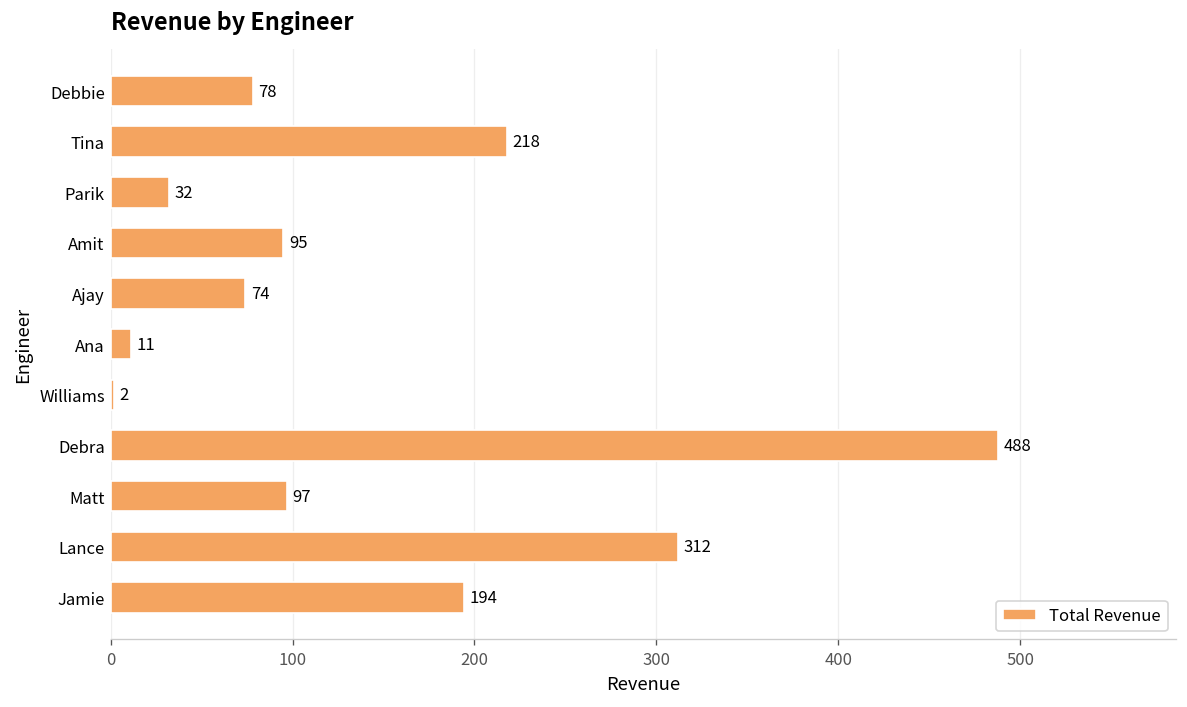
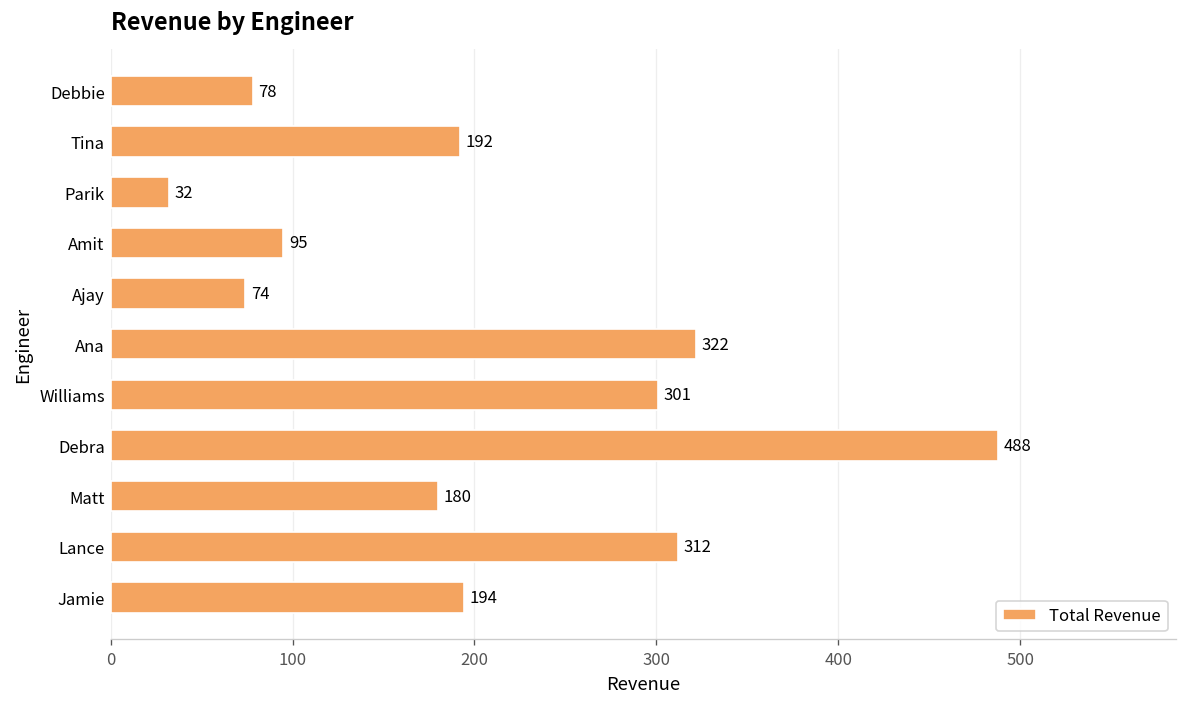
Tina: 218 -> 192
Ana: 11 -> 322
Williams: 2 -> 301
Matt: 97 -> 180
